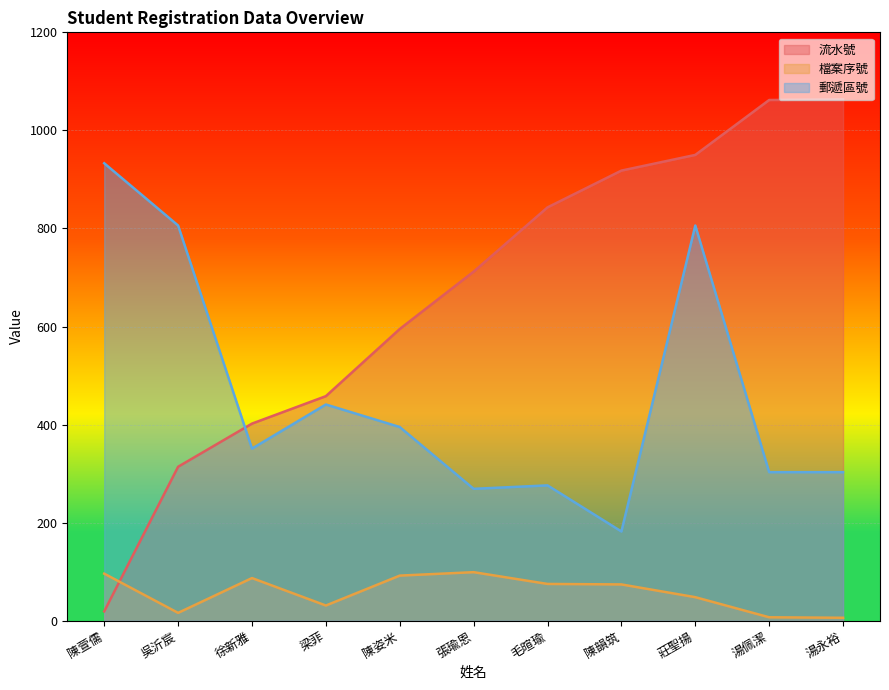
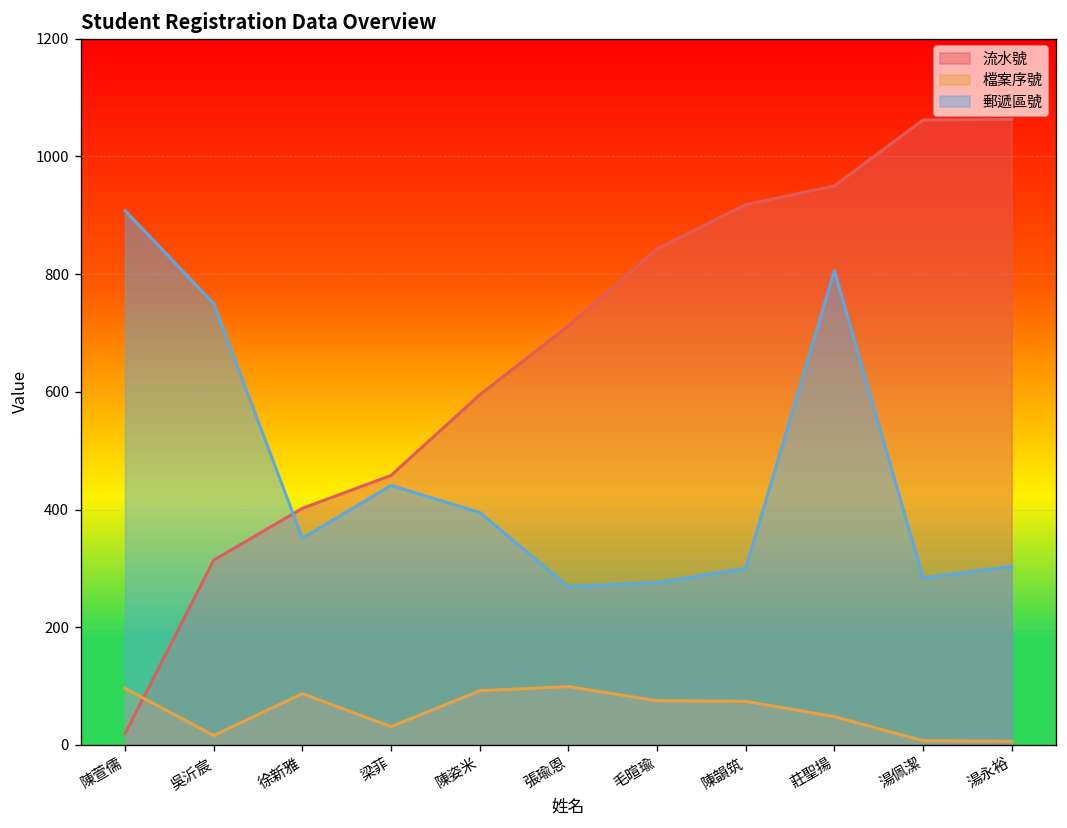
郵遞區號, 陳萱儒: 930 -> 910
郵遞區號, 吳沂宸: 810 -> 750
郵遞區號, 陳韻筑: 180 -> 300
郵遞區號, 湯佩潔: 300 -> 280
